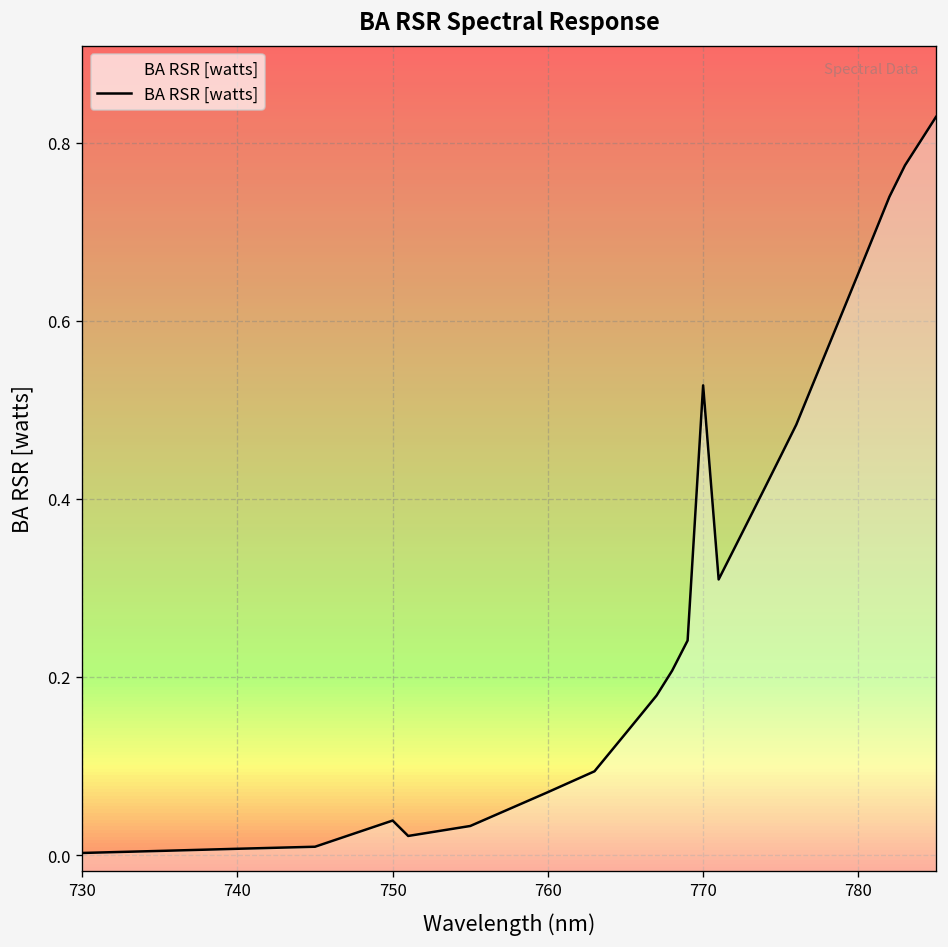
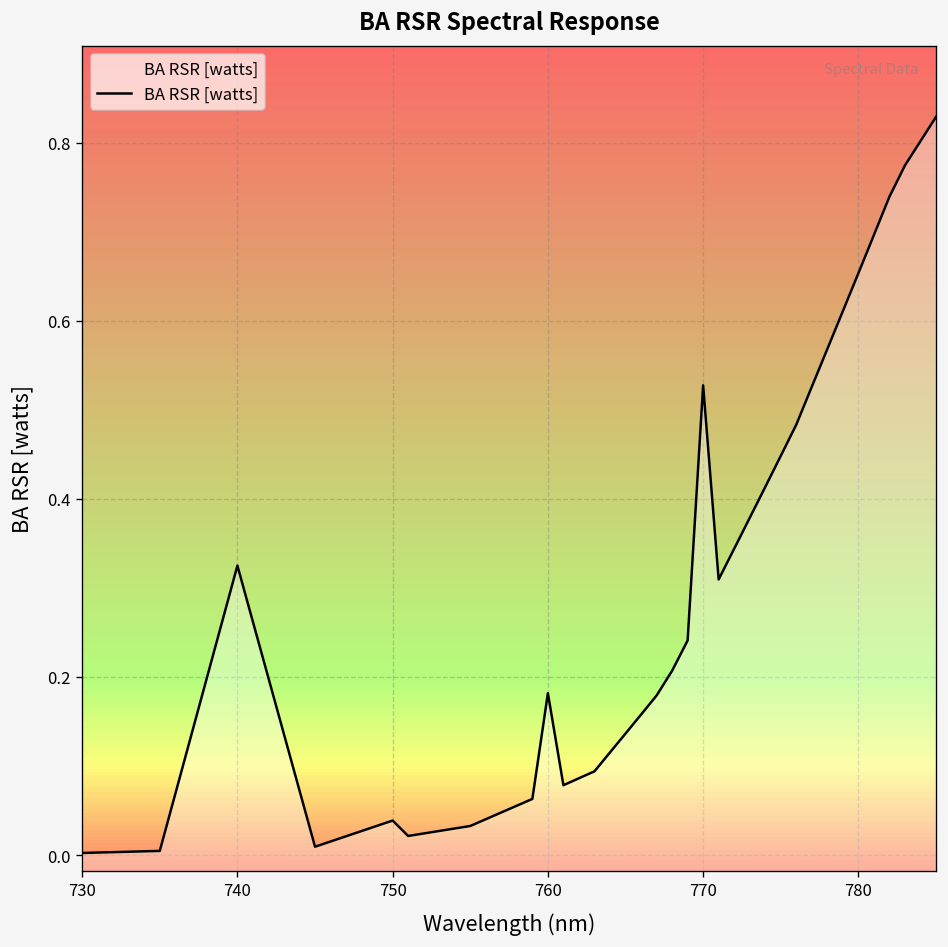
740: 0.01 -> 0.33
760: 0.07 -> 0.18
